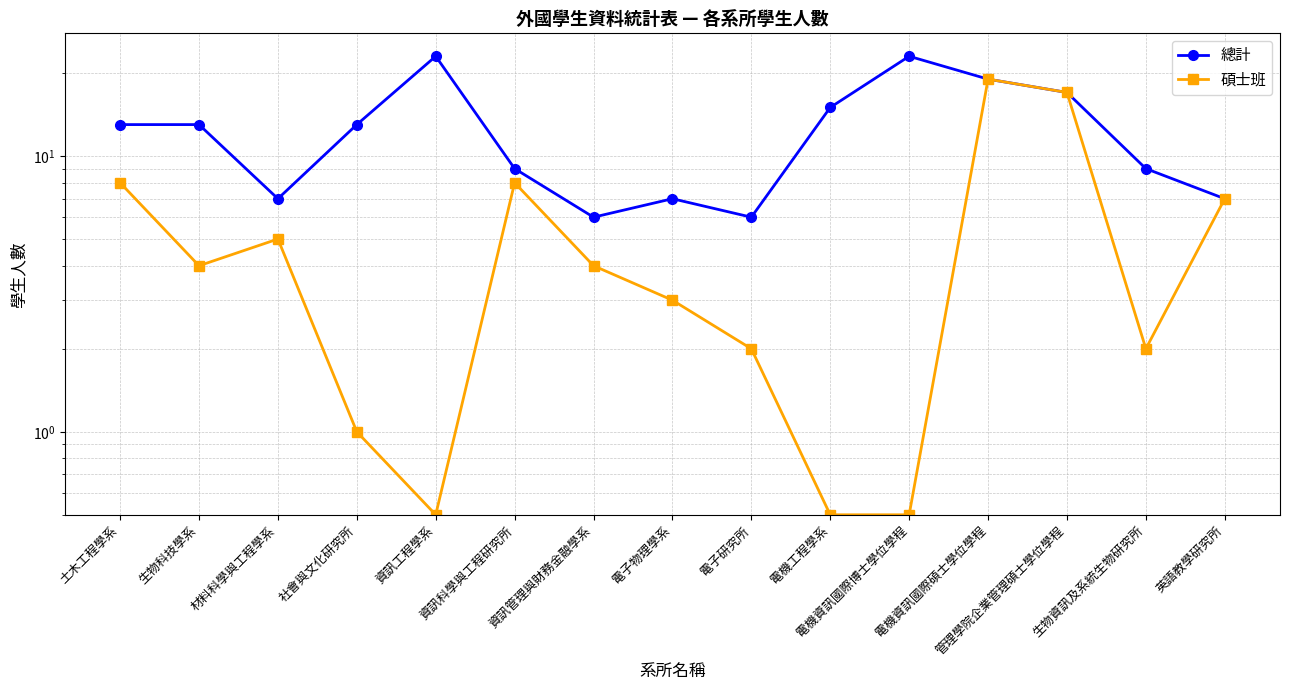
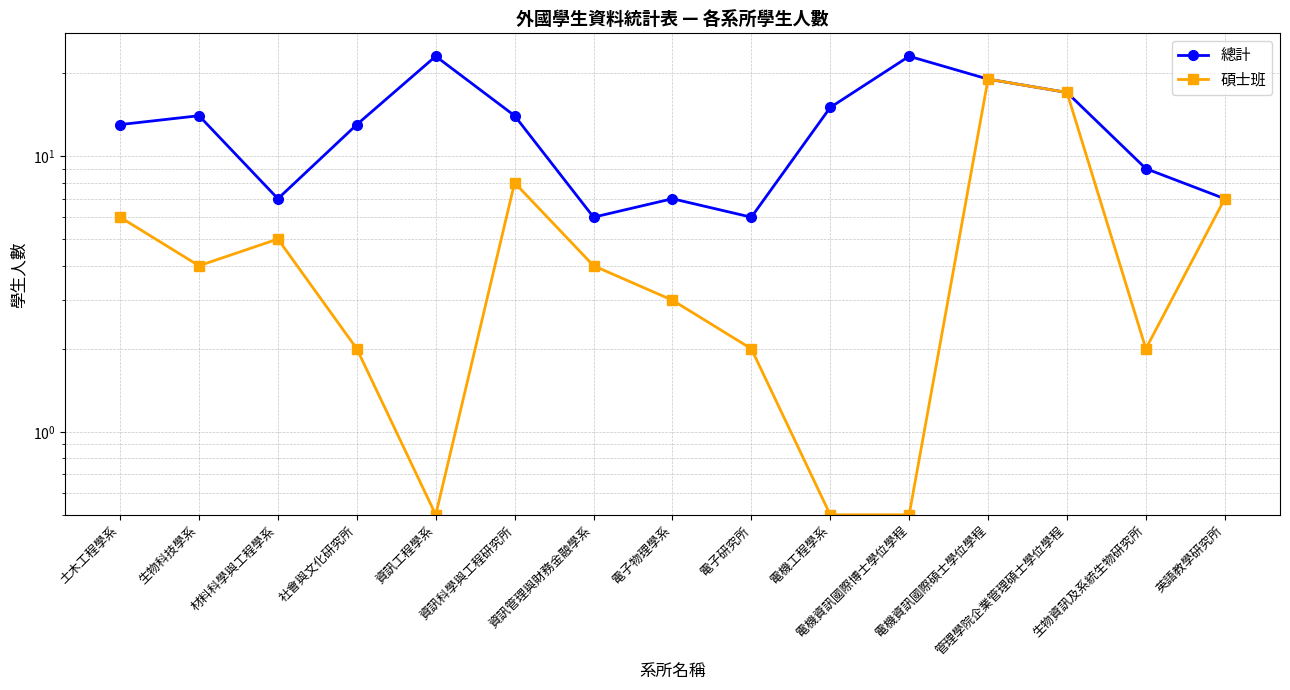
碩士班, 土木工程學系: 8 -> 6
總計, 生物科技學系: 13 -> 14
碩士班, 社會與文化研究所: 1 -> 2
總計, 資訊科學與工程研究所: 9 -> 14
